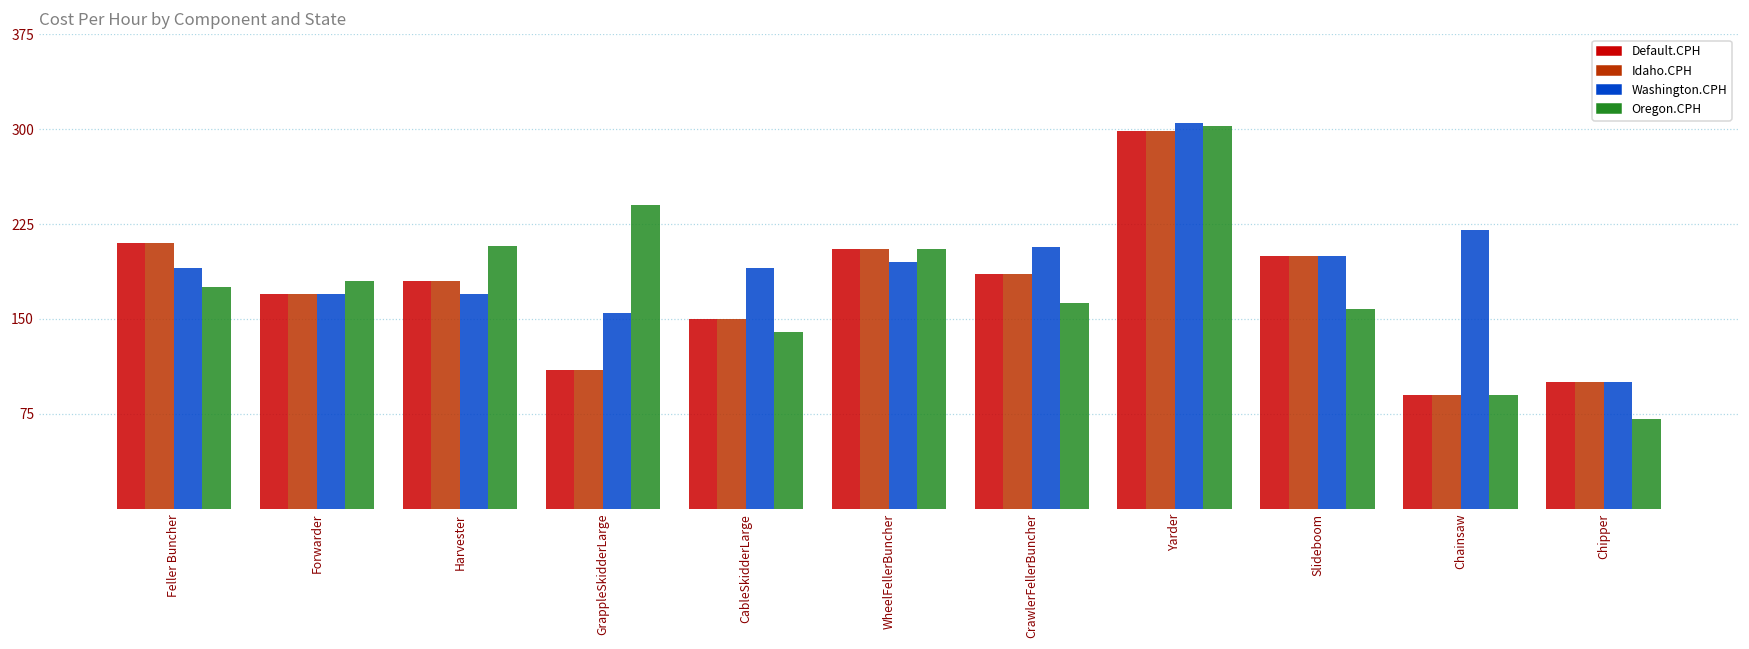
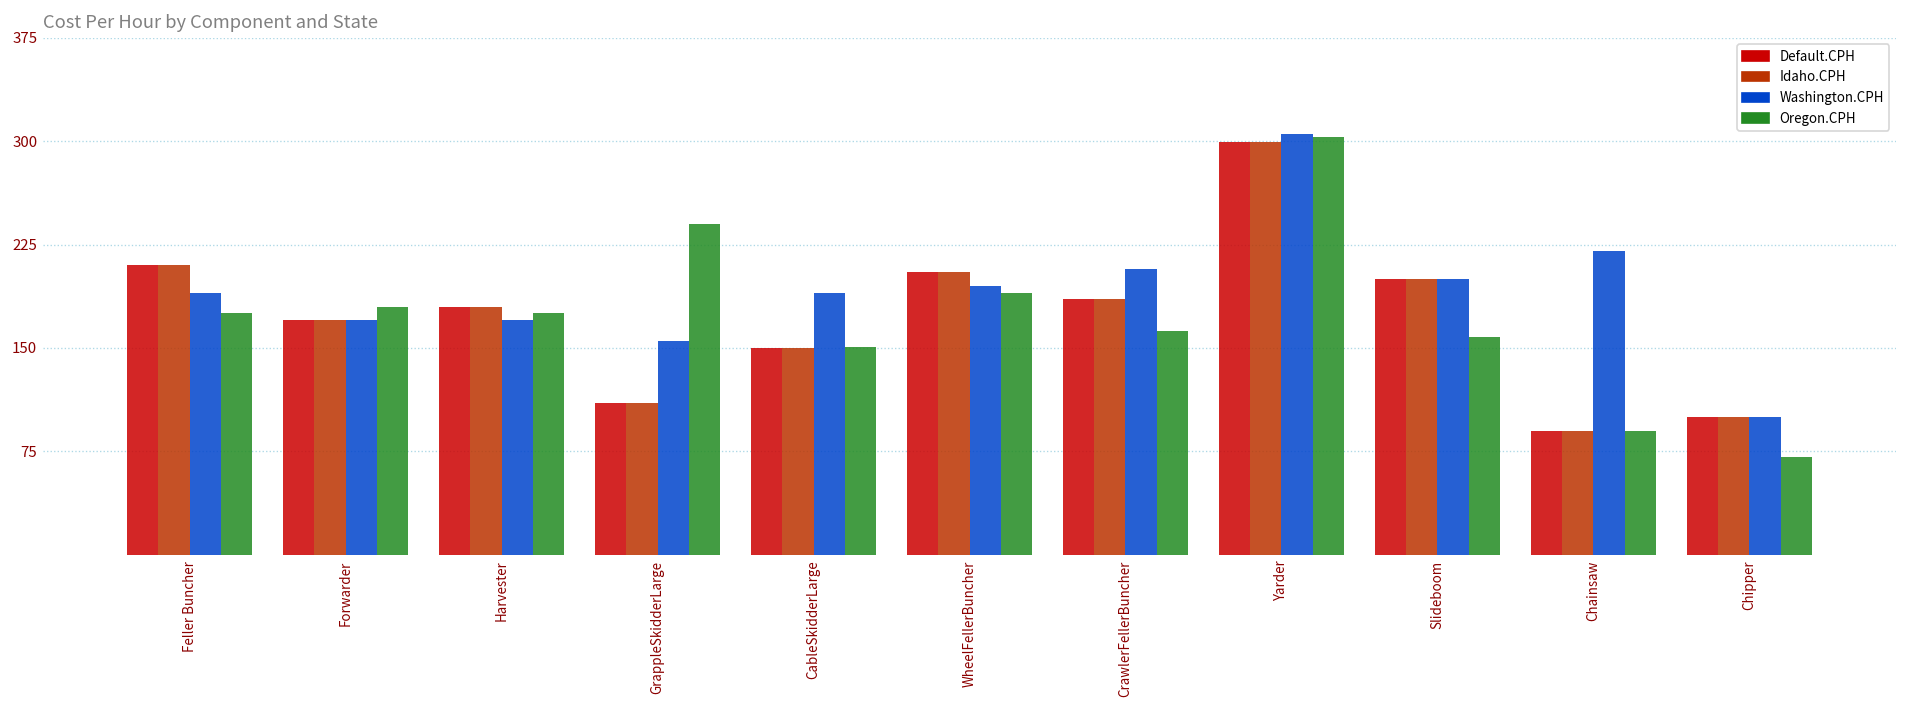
Oregon.CPH, Harvester: 208 -> 175
Oregon.CPH, CableSkidderLarge: 139 -> 151
Oregon.CPH, WheelFellerBuncher: 205 -> 190
